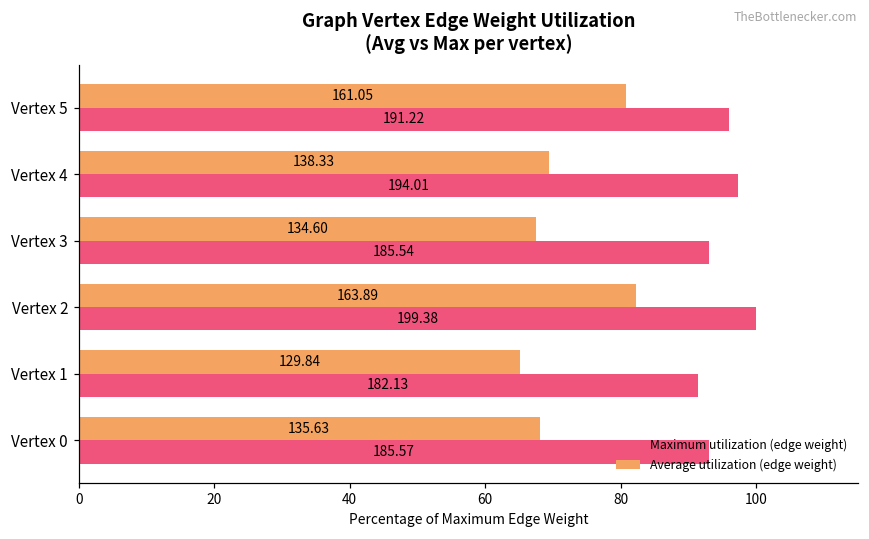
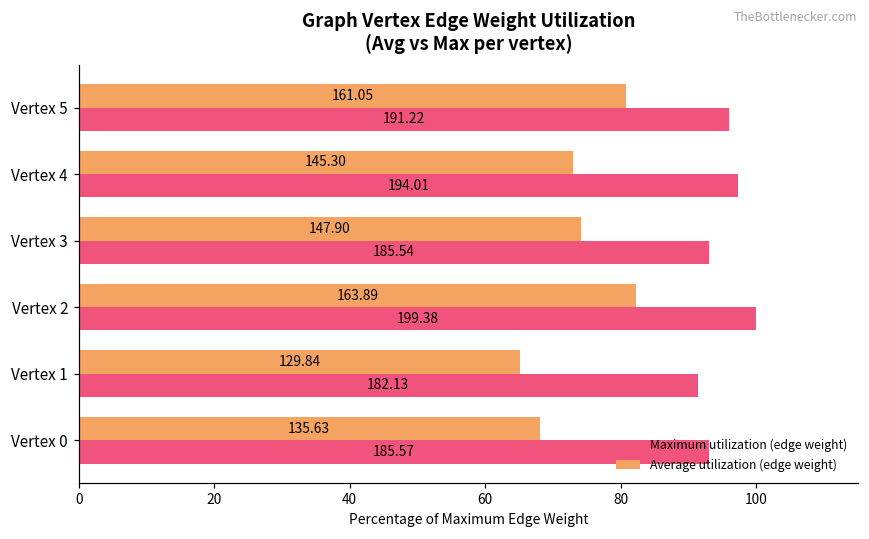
Average utilization (edge weight), Vertex 4: 138.33 -> 145.30
Average utilization (edge weight), Vertex 3: 134.60 -> 147.90
